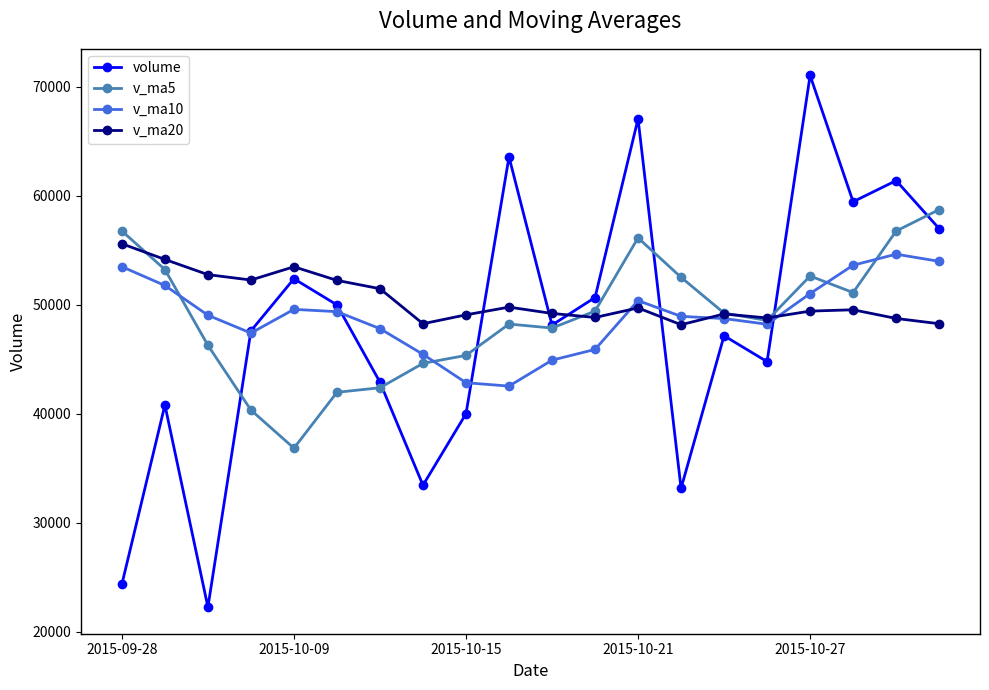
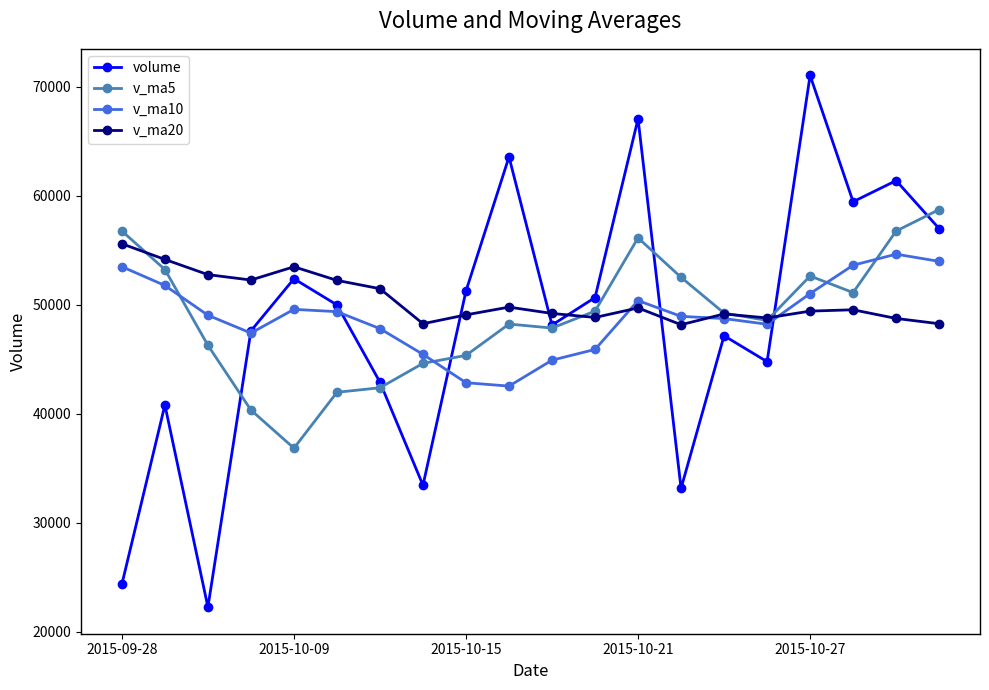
volume, 2015-10-15: 40000 -> 51300
